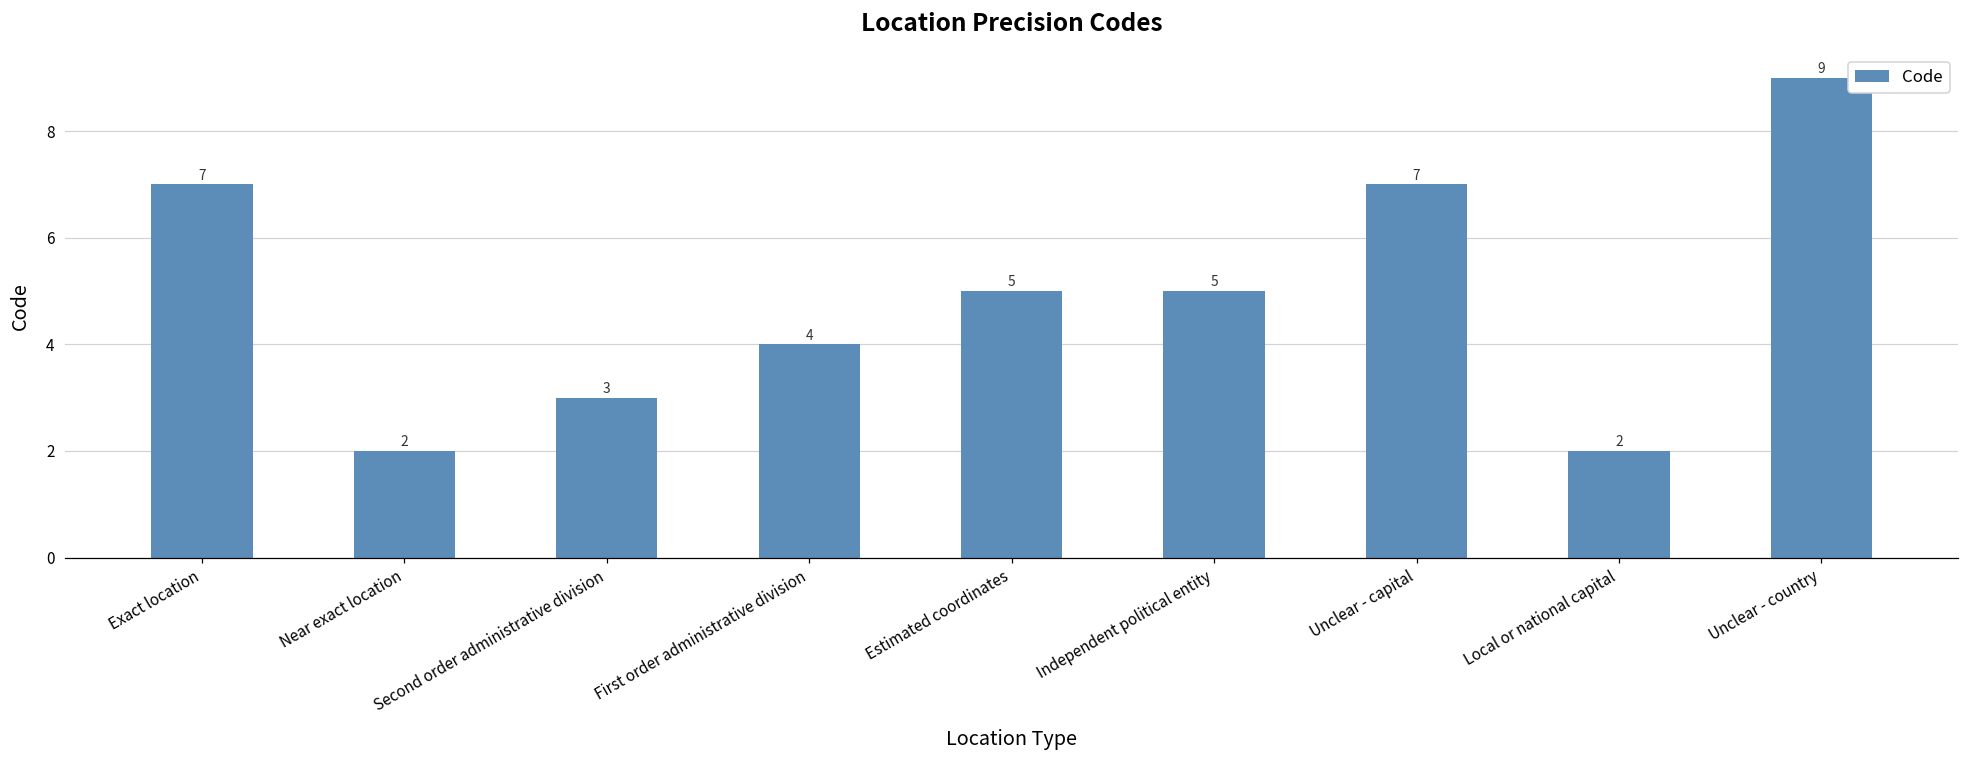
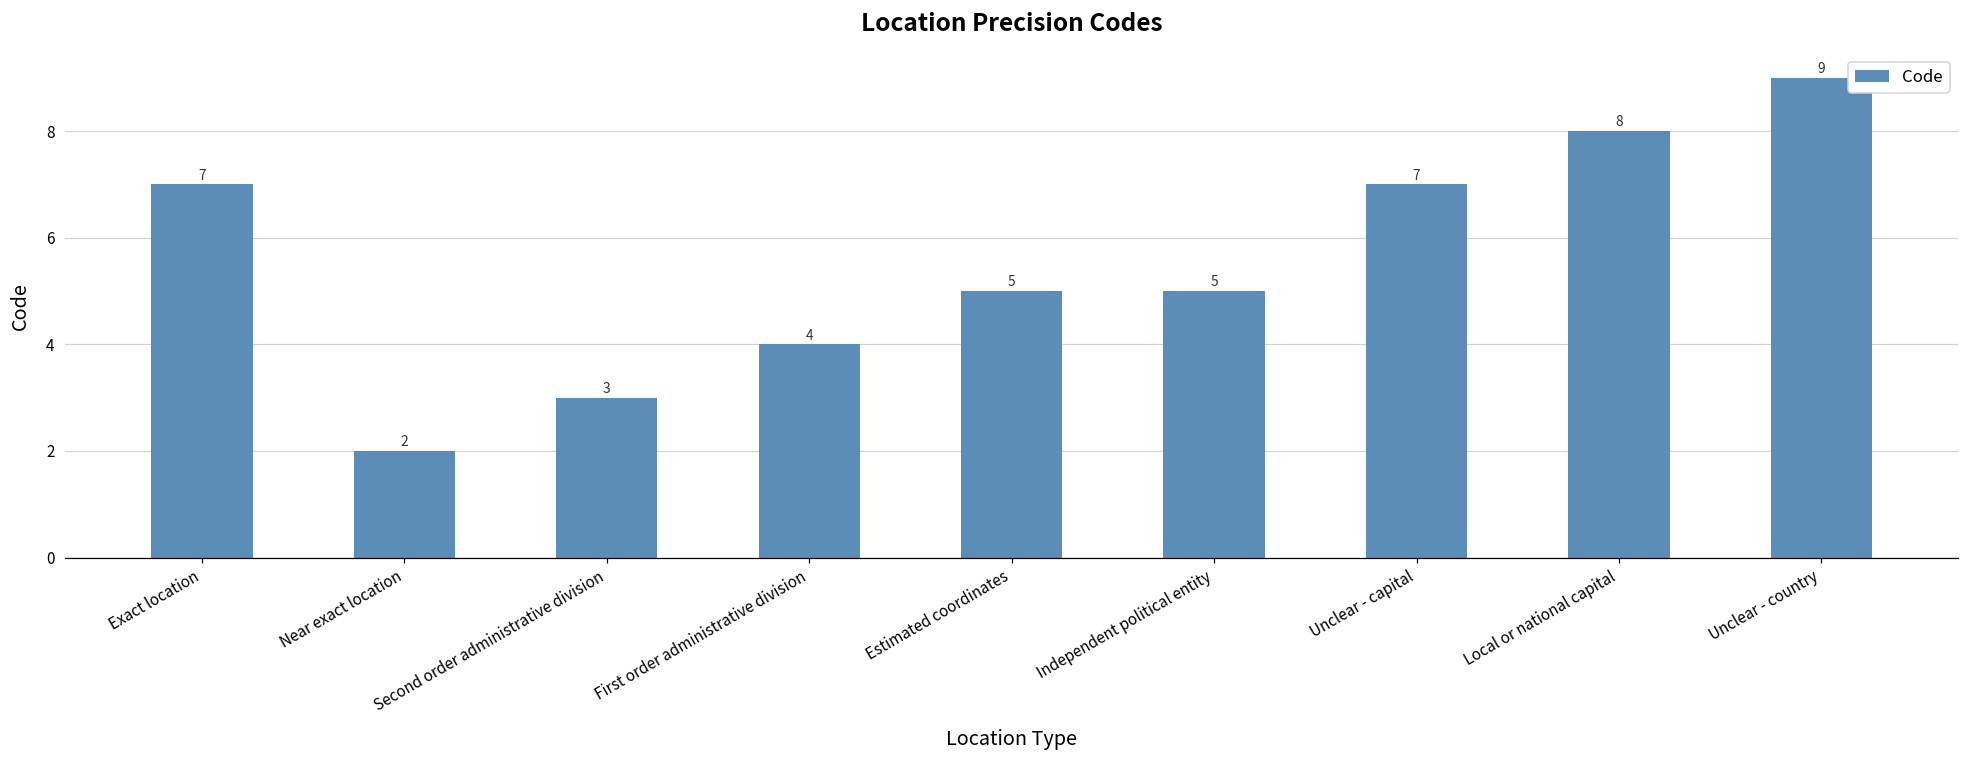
Local or national capital: 2 -> 8
